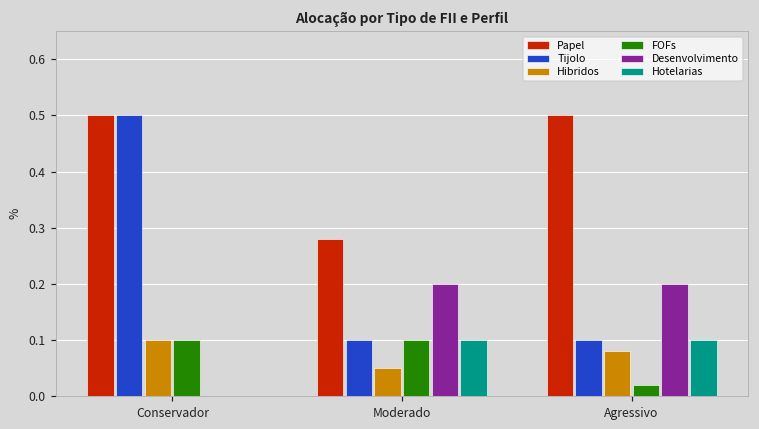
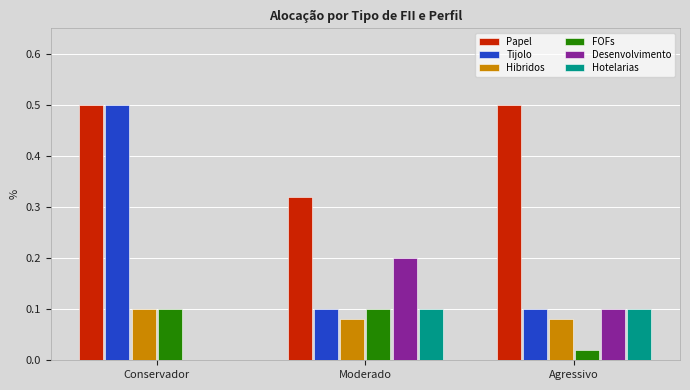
Papel, Moderado: 0.28 -> 0.32
Hibridos, Moderado: 0.05 -> 0.08
Desenvolvimento, Agressivo: 0.2 -> 0.1
